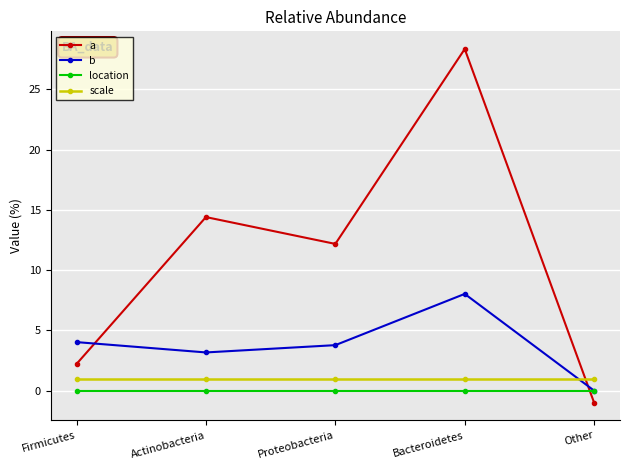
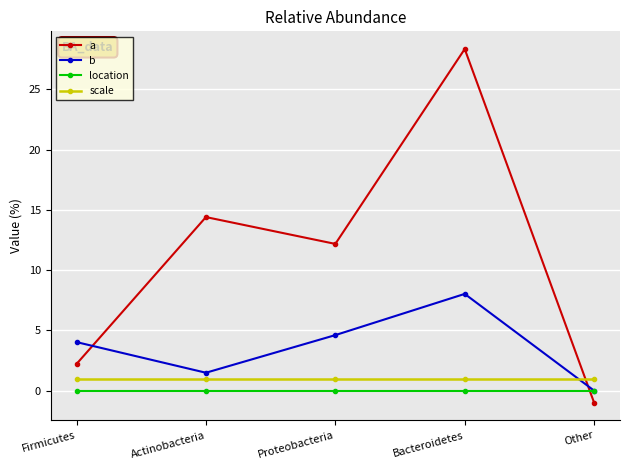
b, Actinobacteria: 3.2 -> 1.5
b, Proteobacteria: 3.8 -> 4.6
